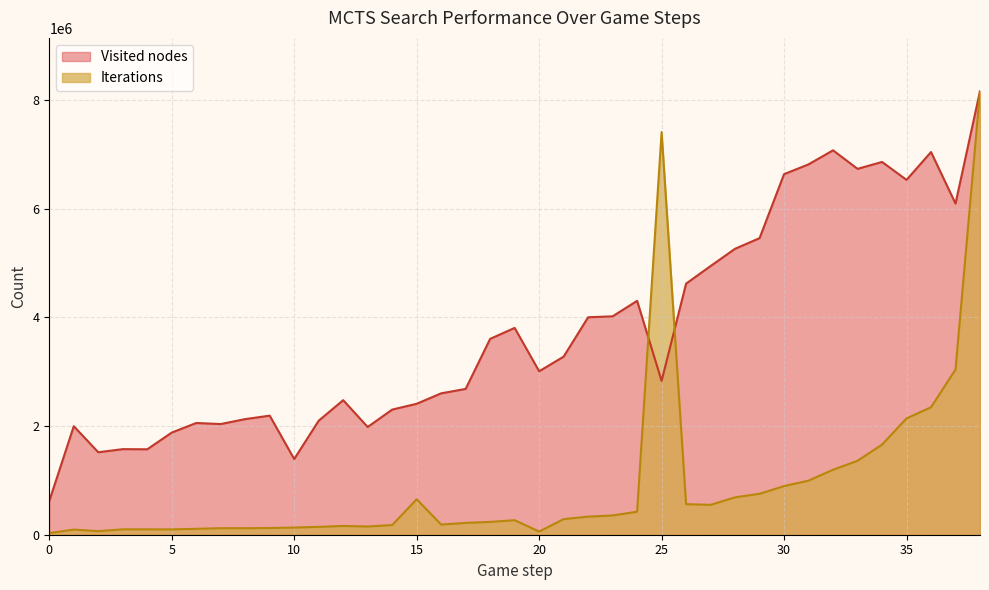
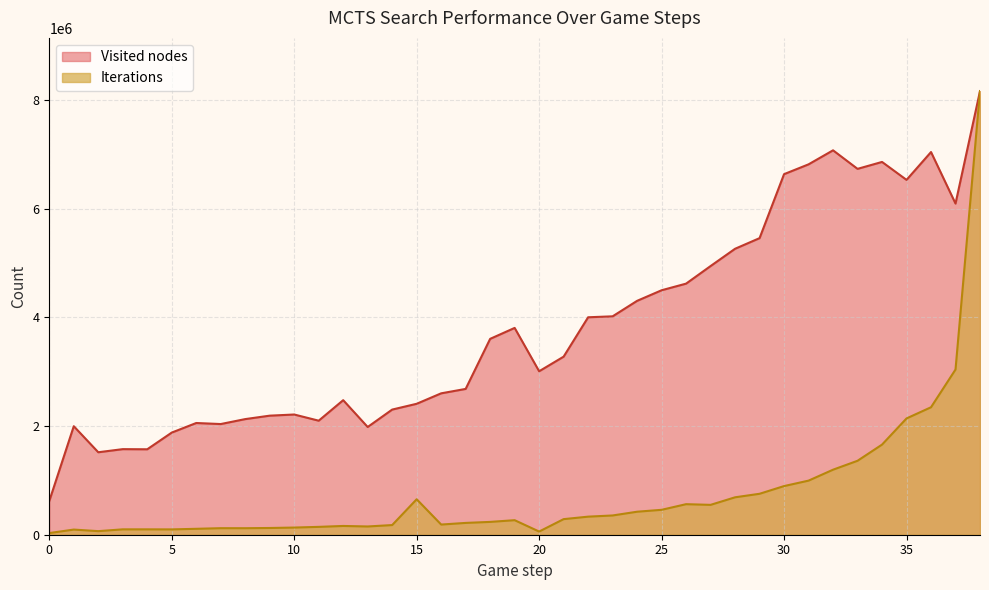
Visited nodes, 10: 1400000 -> 2200000
Visited nodes, 25: 2800000 -> 4500000
Iterations, 25: 7400000 -> 500000
